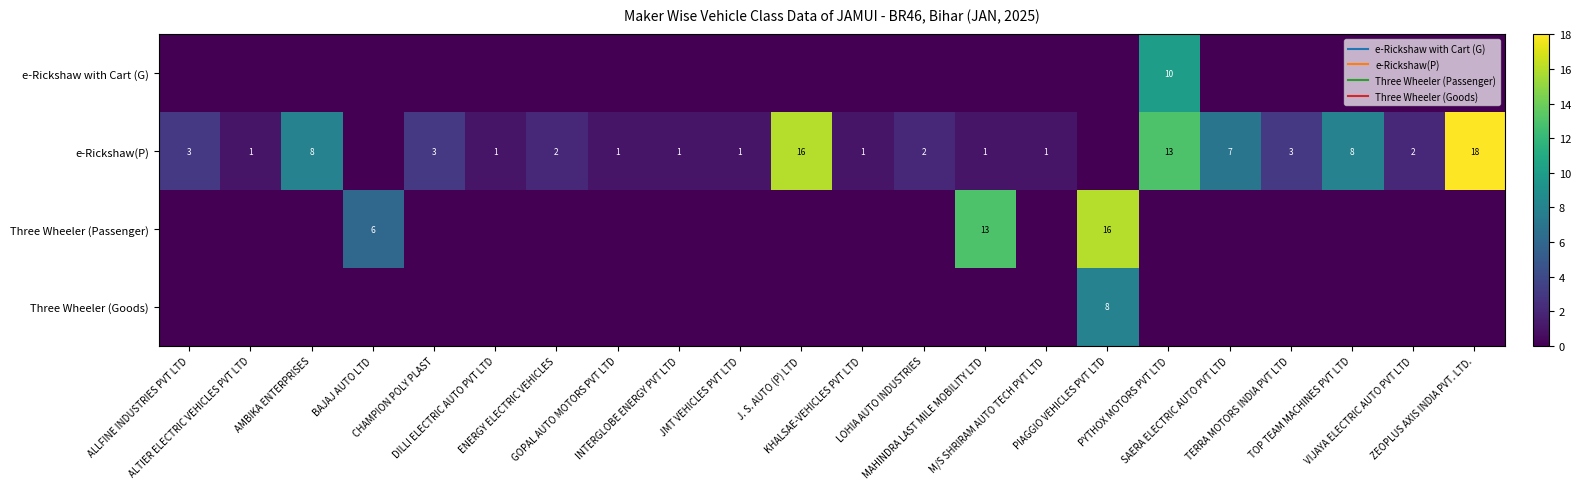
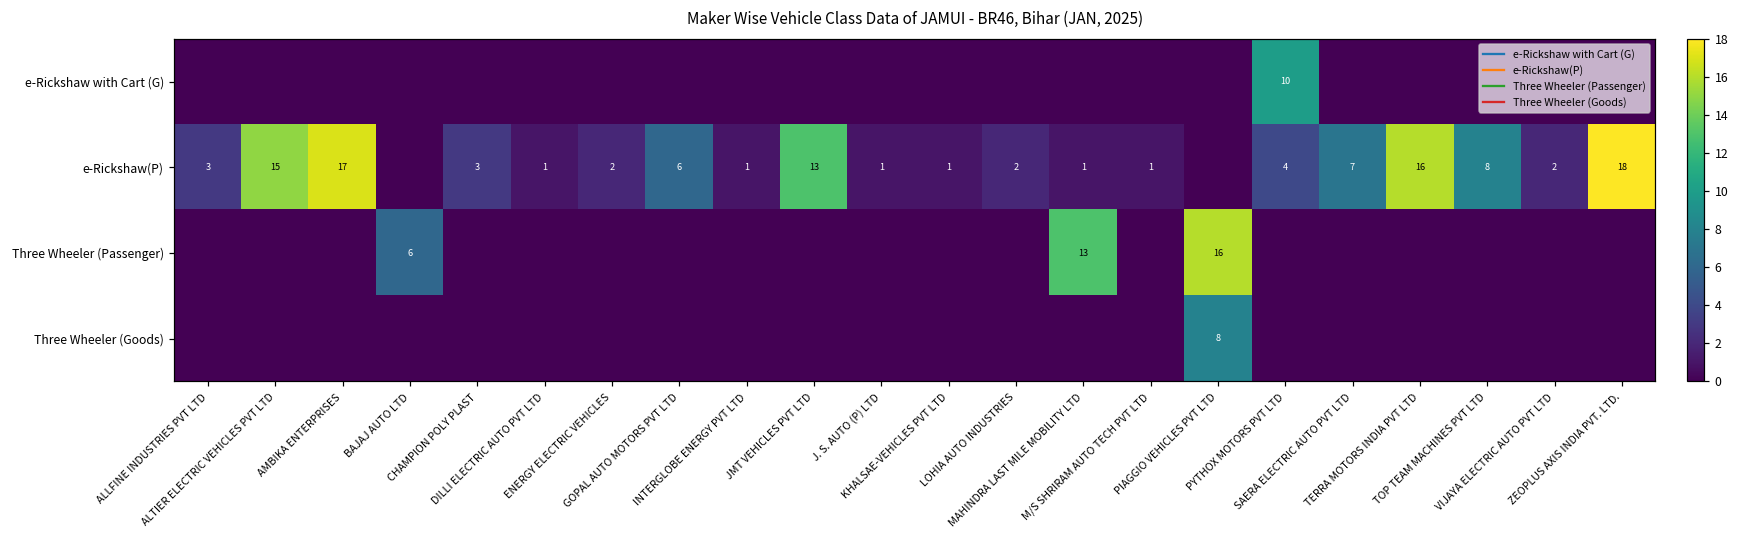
e-Rickshaw(P), ALTIER ELECTRIC VEHICLES PVT LTD: 1 -> 15
e-Rickshaw(P), AMBIKA ENTERPRISES: 8 -> 17
e-Rickshaw(P), GOPAL AUTO MOTORS PVT LTD: 1 -> 6
e-Rickshaw(P), JMT VEHICLES PVT LTD: 1 -> 13
e-Rickshaw(P), J. S. AUTO (P) LTD: 16 -> 1
e-Rickshaw(P), PYTHOX MOTORS PVT LTD: 13 -> 4
e-Rickshaw(P), TERRA MOTORS INDIA PVT LTD: 3 -> 16
